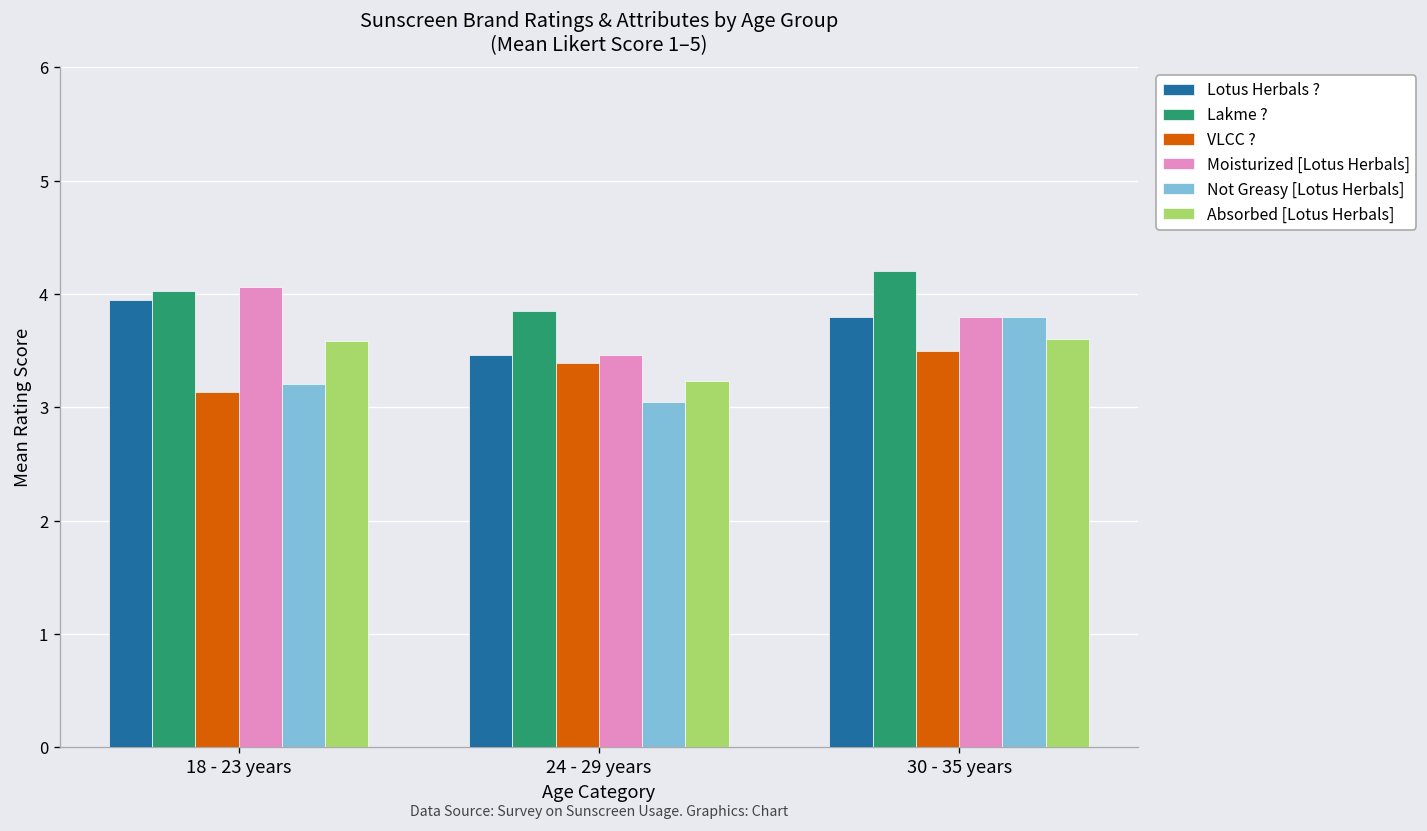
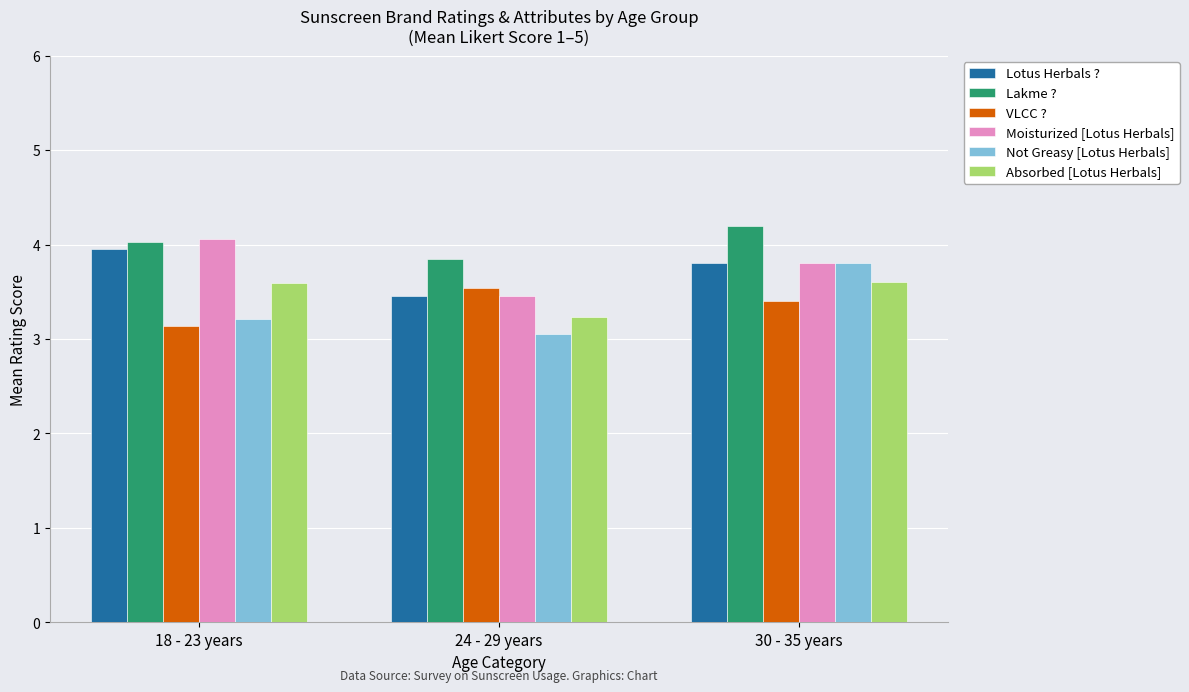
VLCC ?, 24 - 29 years: 3.4 -> 3.5
VLCC ?, 30 - 35 years: 3.5 -> 3.4
